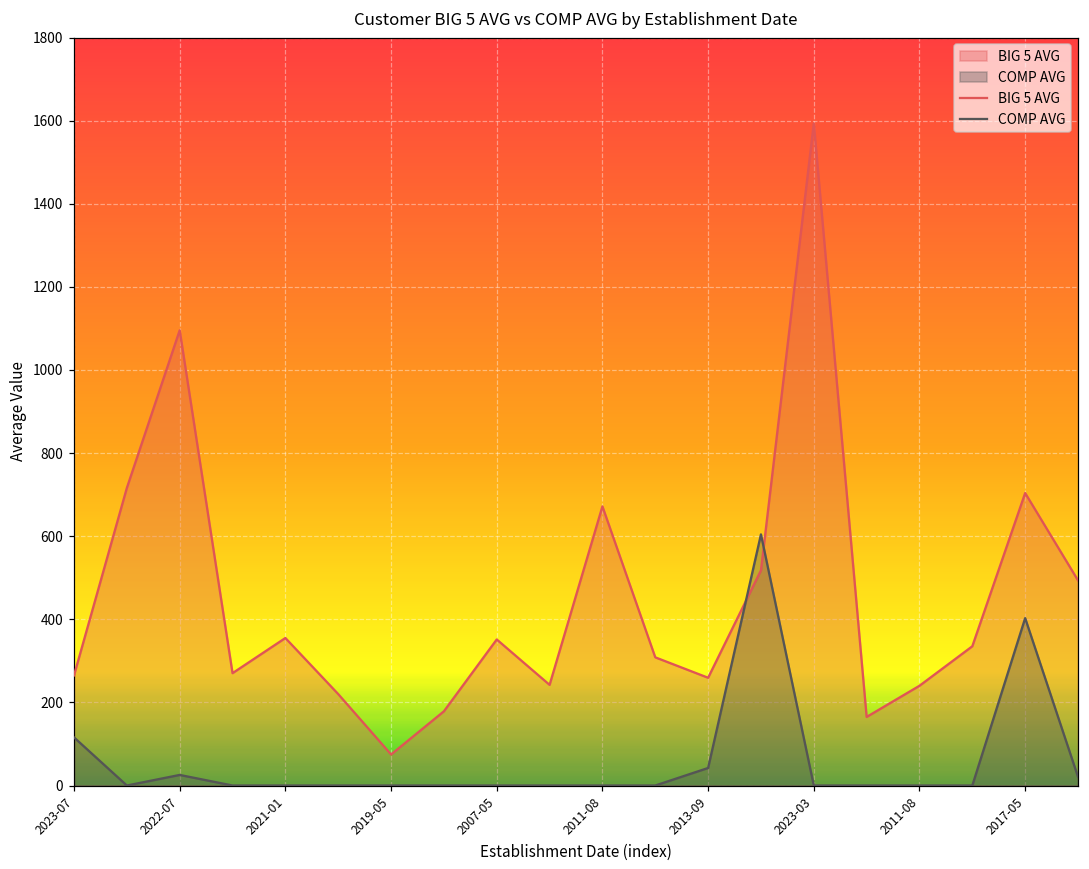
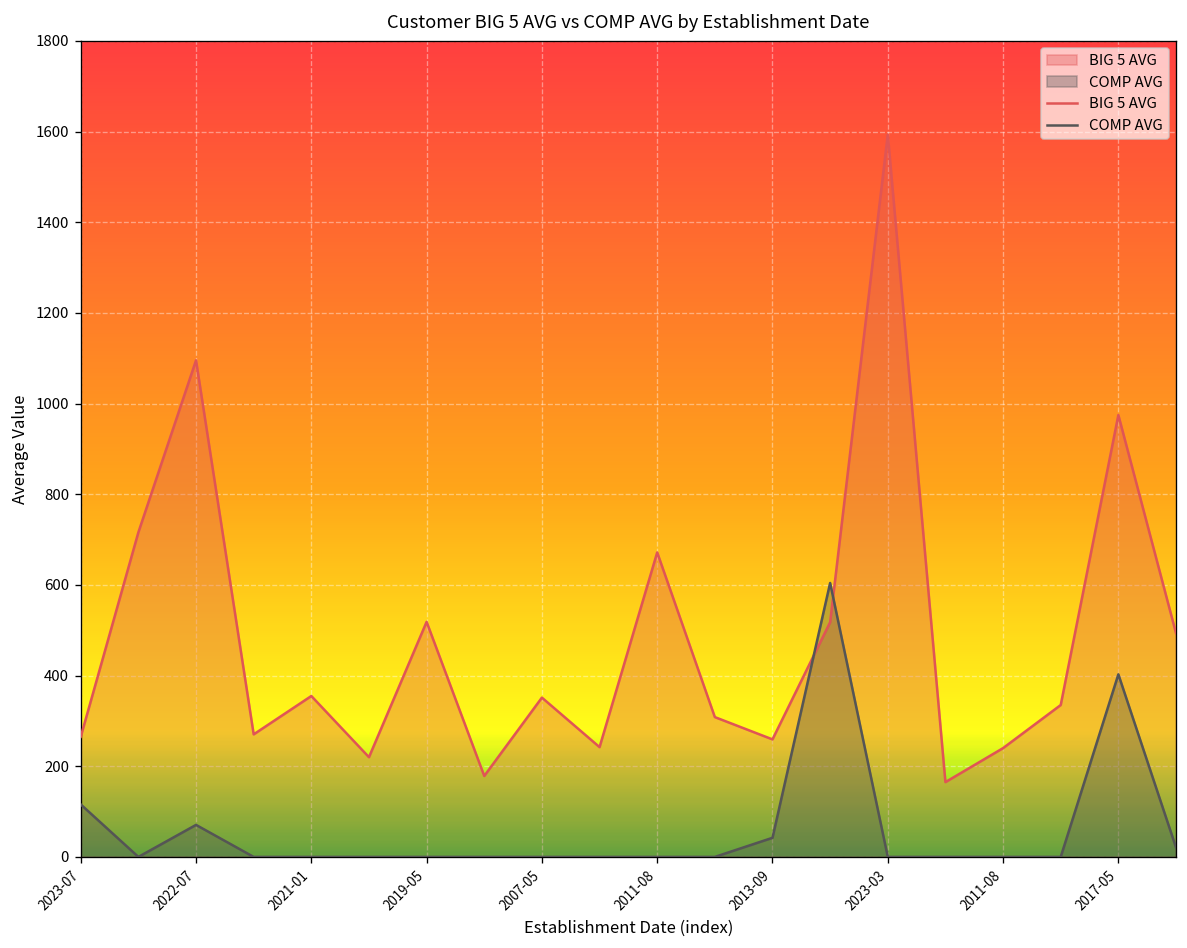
COMP AVG, 2022-07: 30 -> 70
BIG 5 AVG, 2019-05: 70 -> 520
BIG 5 AVG, 2017-05: 700 -> 970
